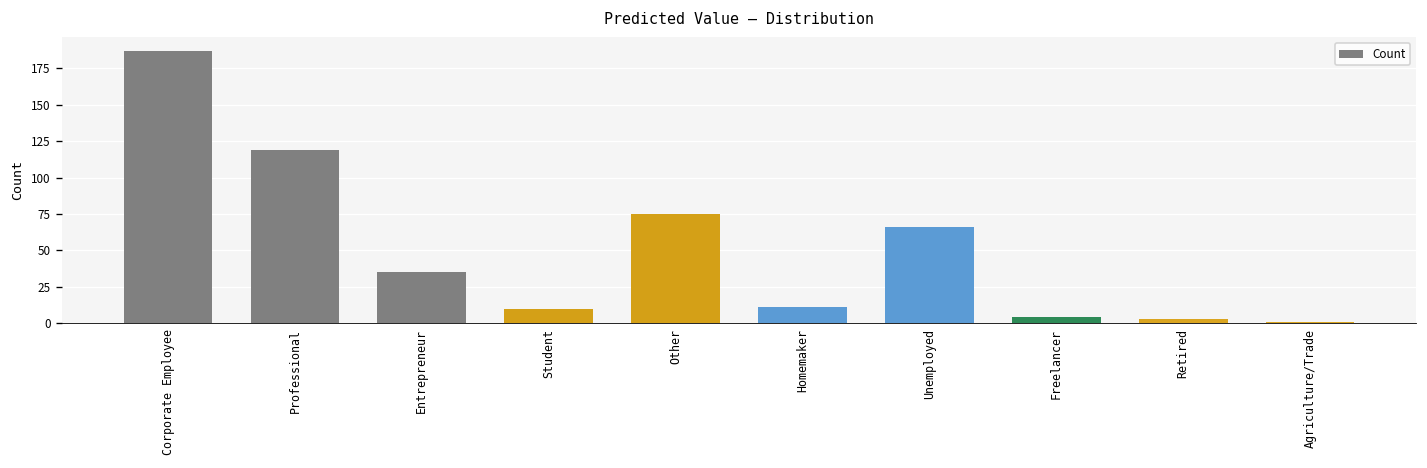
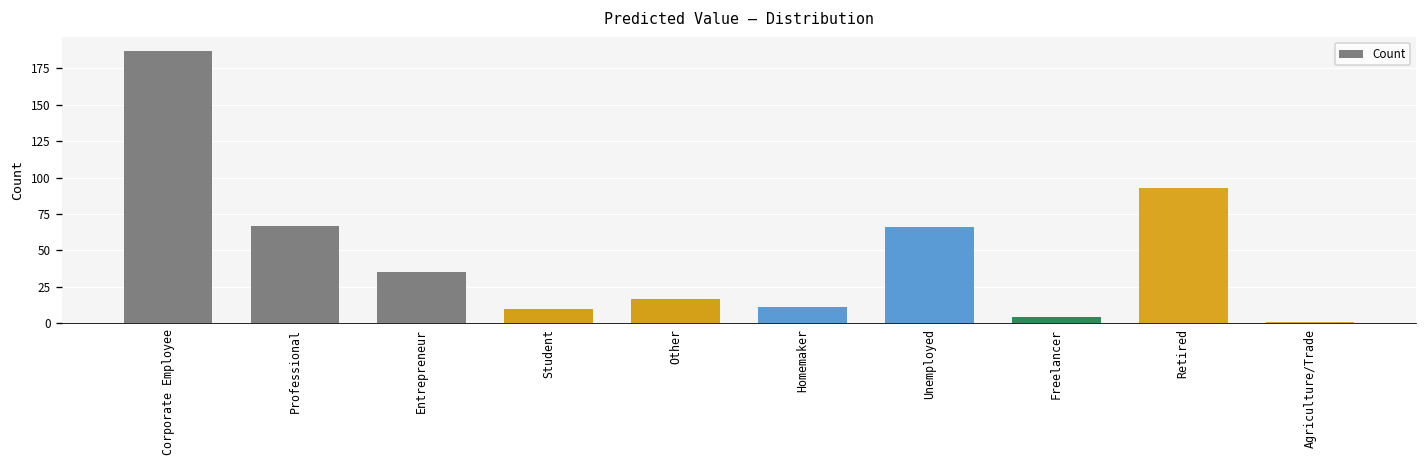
Professional: 119 -> 67
Other: 75 -> 17
Retired: 3 -> 93
